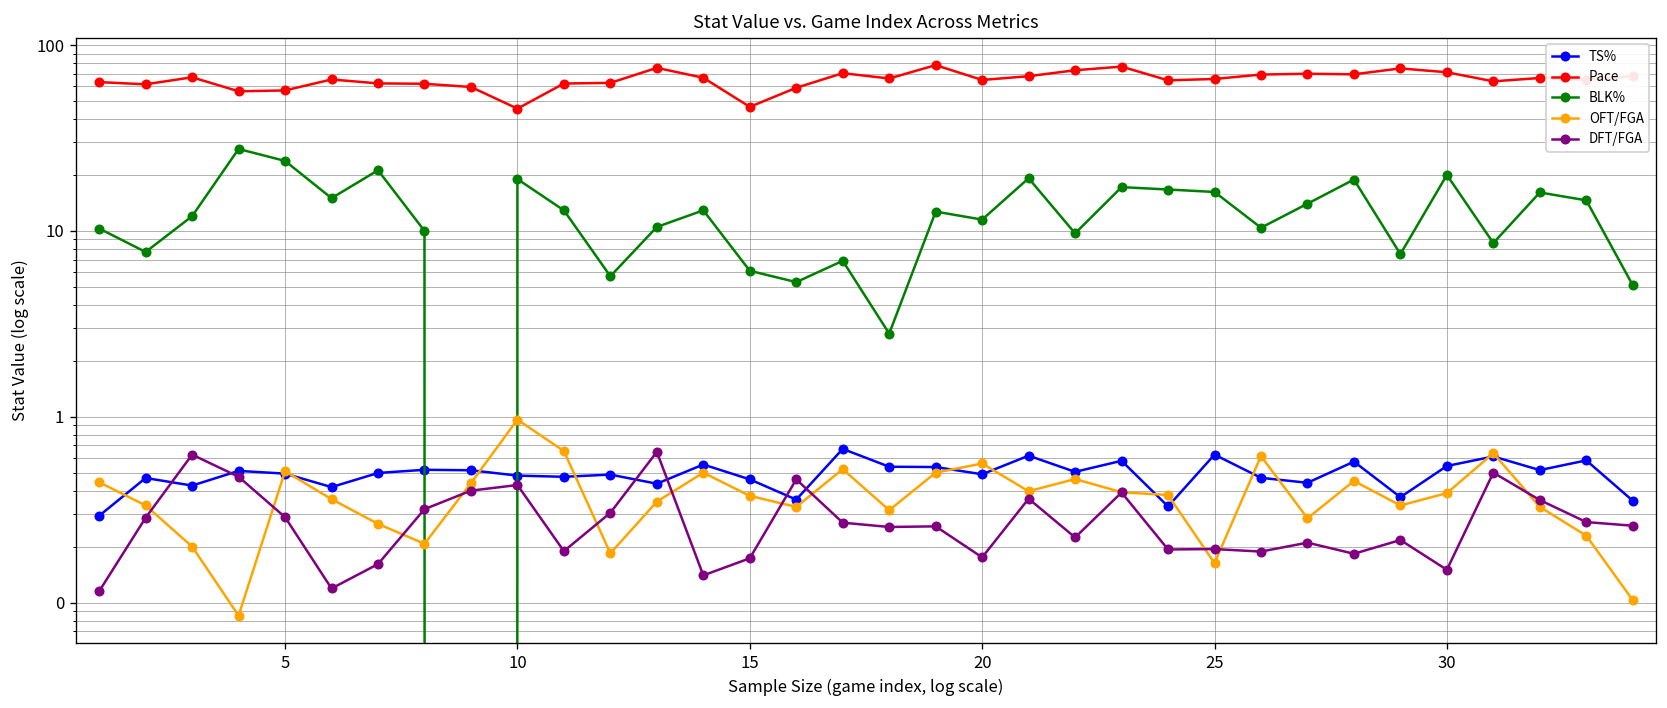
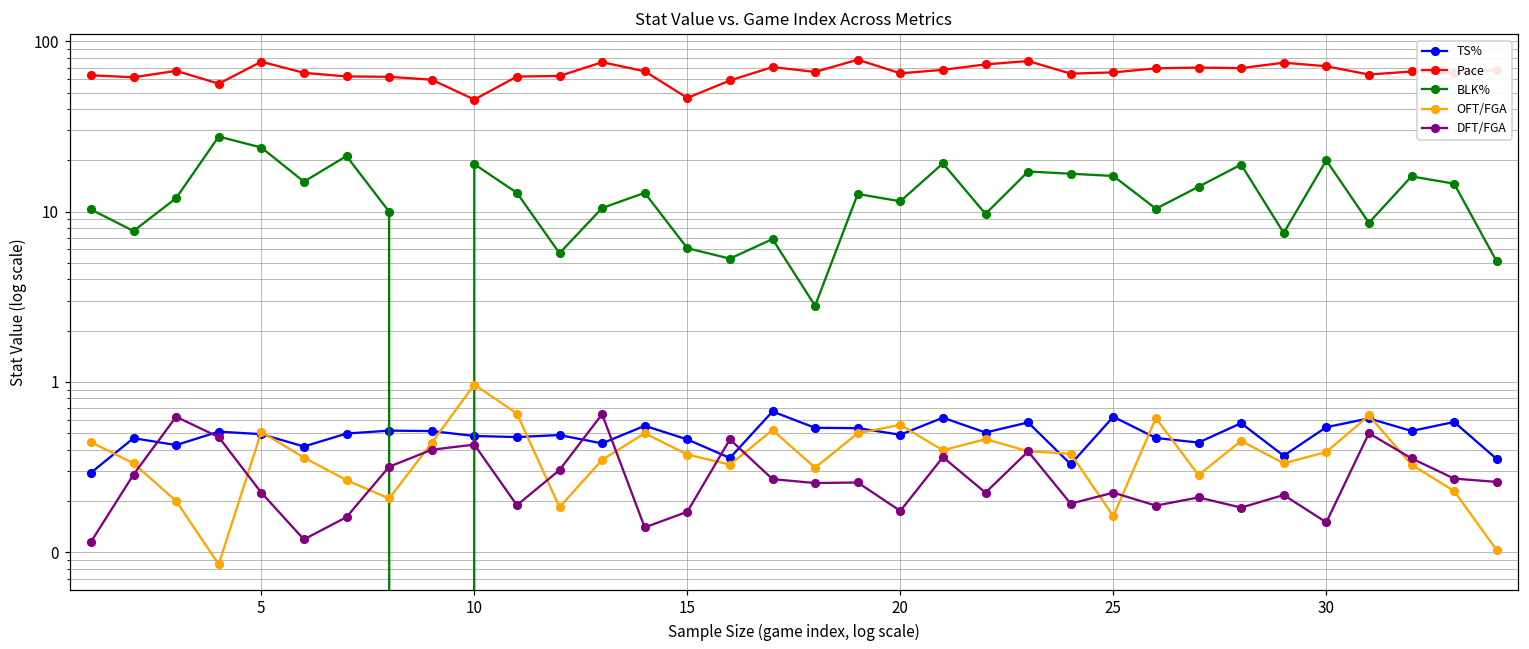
Pace, 5: 57 -> 80
DFT/FGA, 5: 0.29 -> 0.22
DFT/FGA, 25: 0.19 -> 0.22
